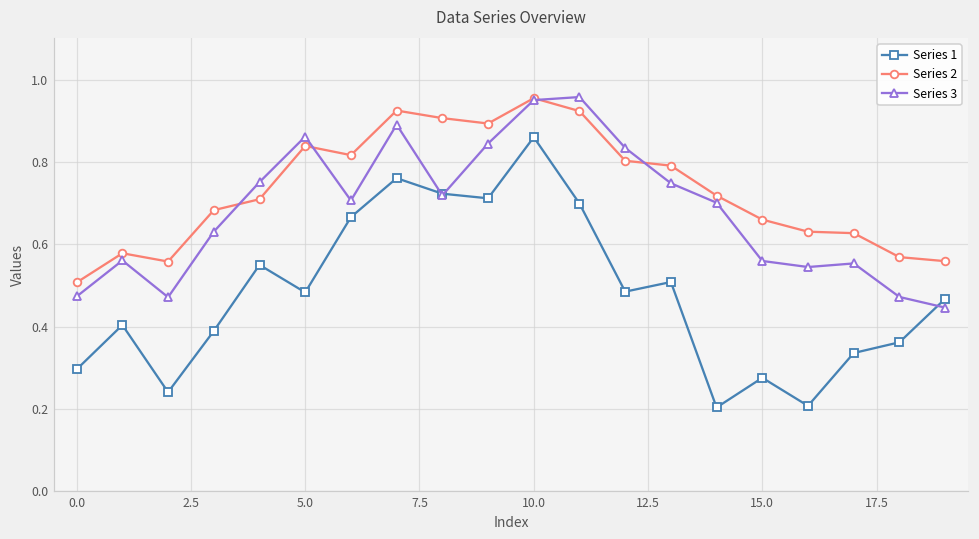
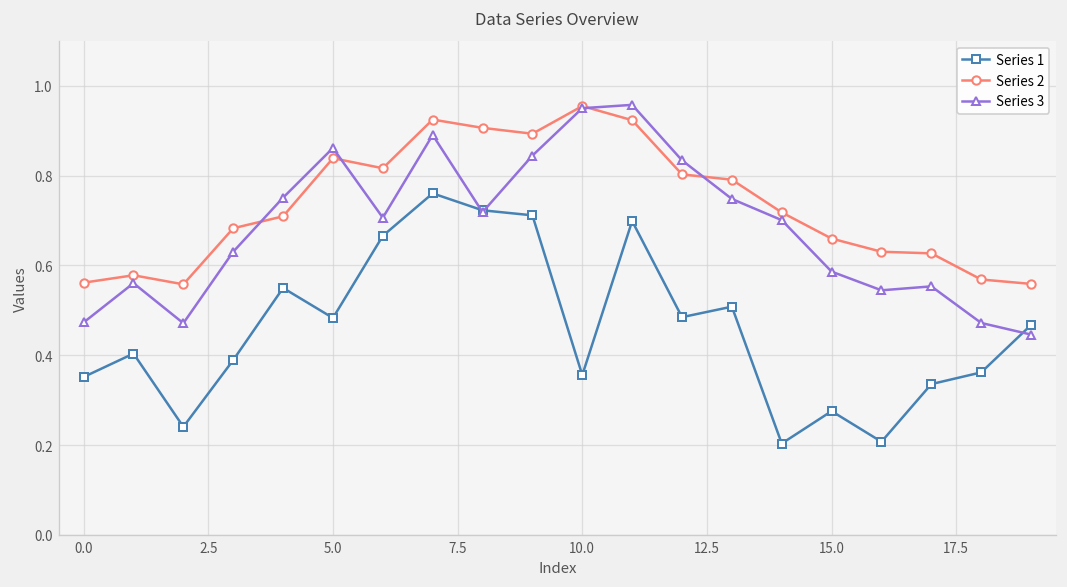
Series 1, 0.0: 0.30 -> 0.35
Series 2, 0.0: 0.51 -> 0.56
Series 1, 10.0: 0.86 -> 0.36
Series 3, 15.0: 0.56 -> 0.59
